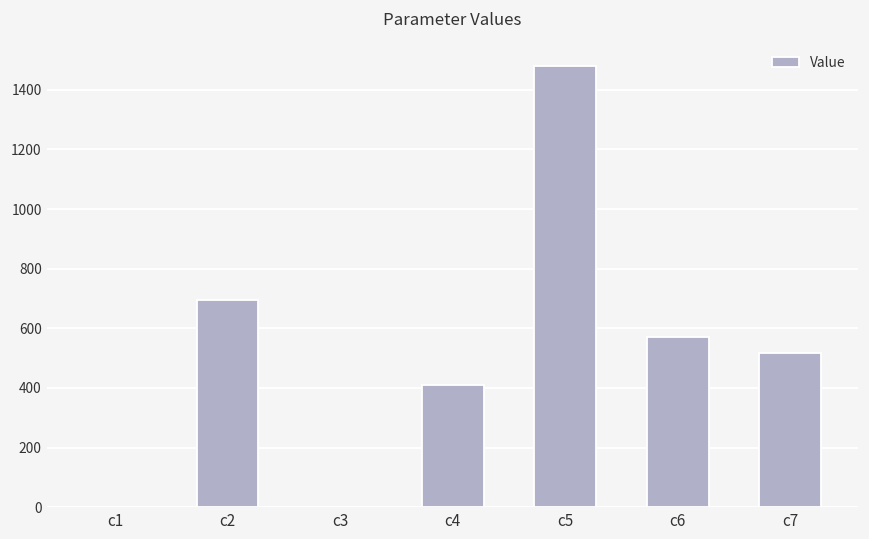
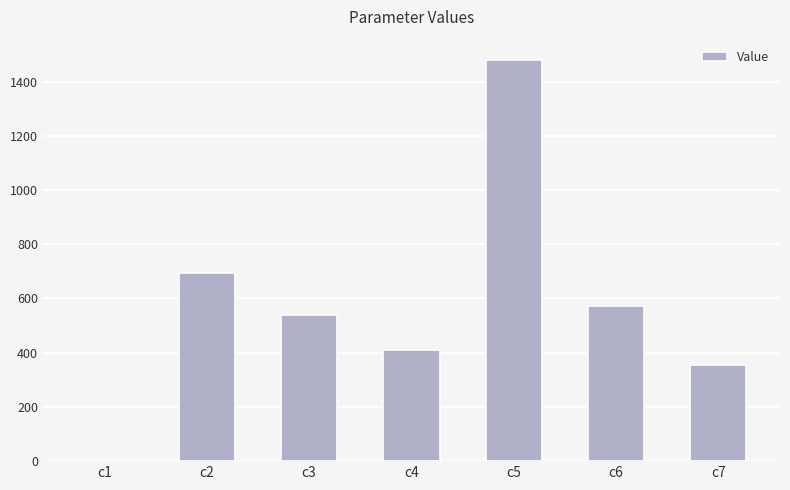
c3: 0 -> 540
c7: 520 -> 360
